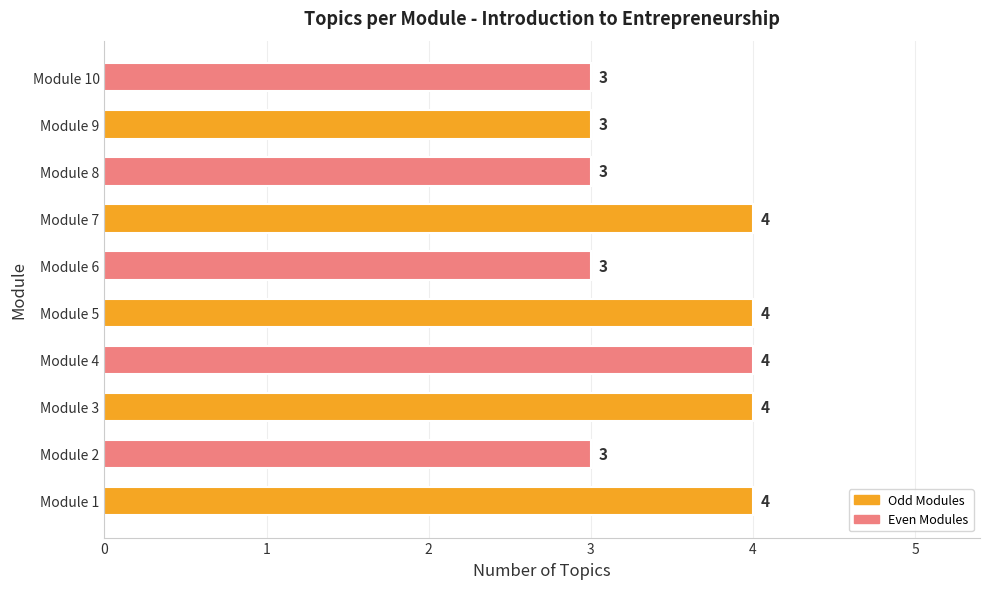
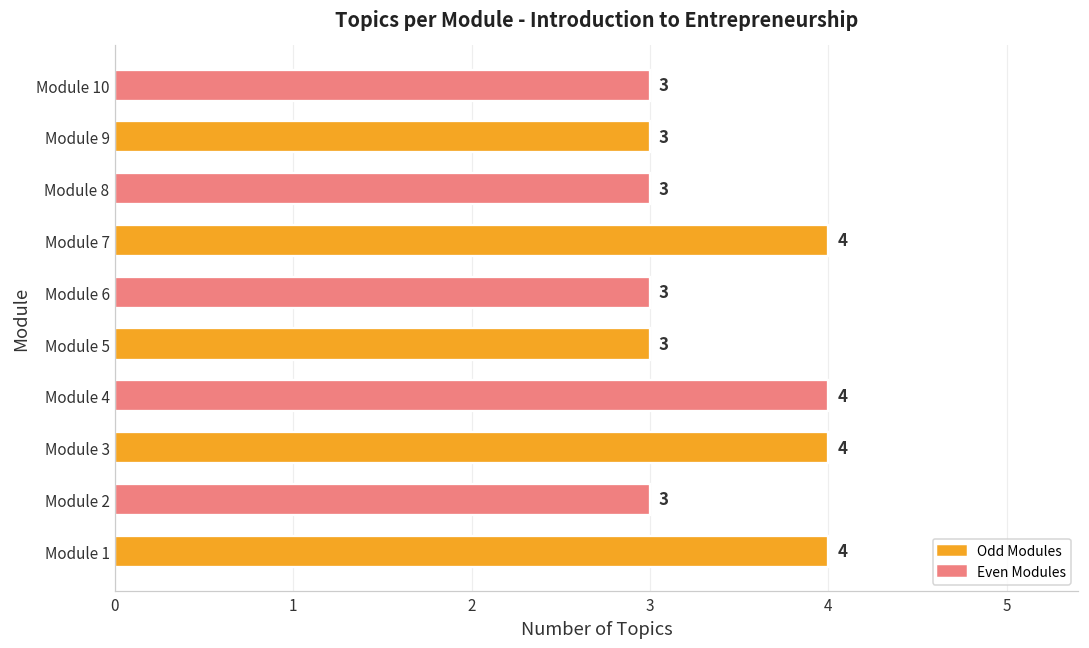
Module 5: 4 -> 3
